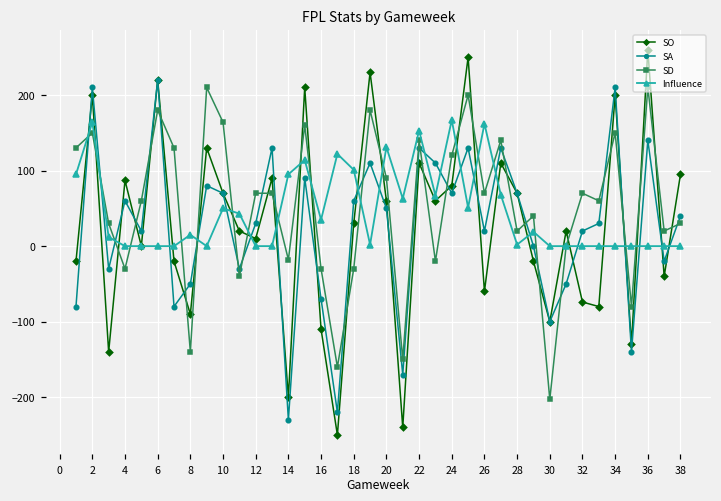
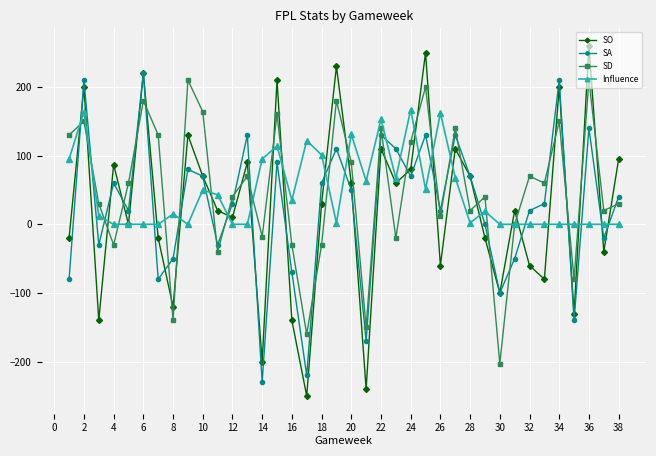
SO, 8: -90 -> -120
SD, 12: 70 -> 40
SO, 16: -110 -> -140
SD, 26: 70 -> 10
SO, 32: -70 -> -60
